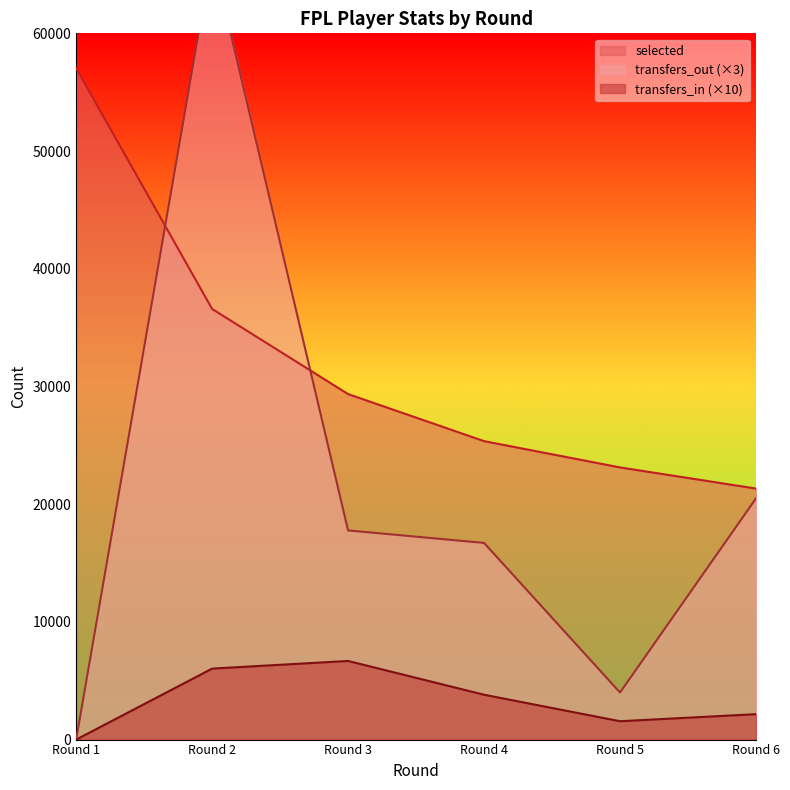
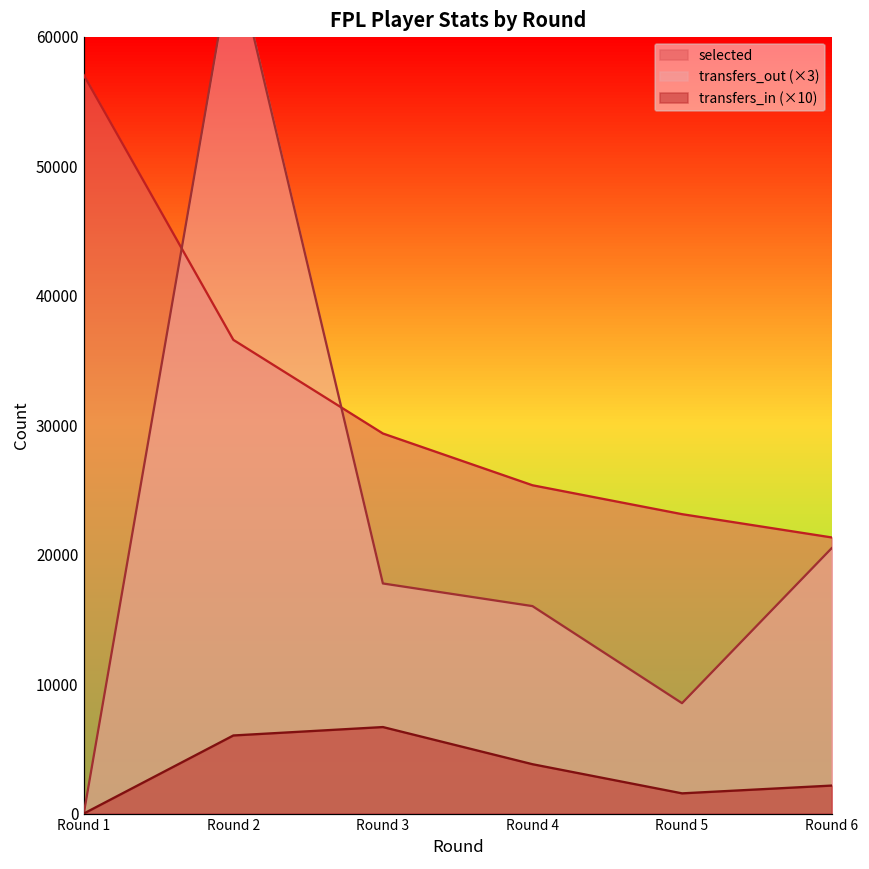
transfers_out (×3), Round 4: 16700 -> 16000
transfers_out (×3), Round 5: 4000 -> 8500
